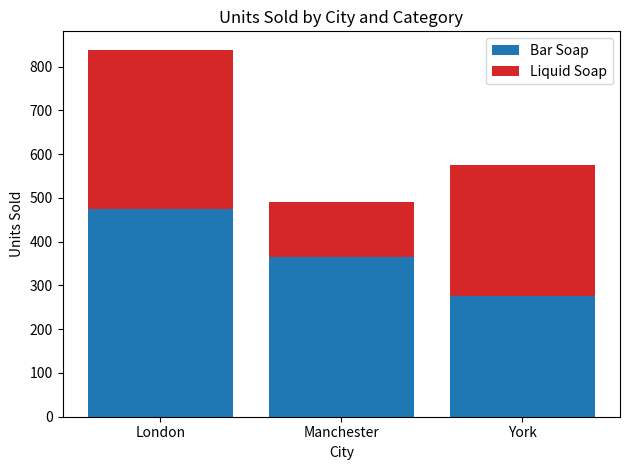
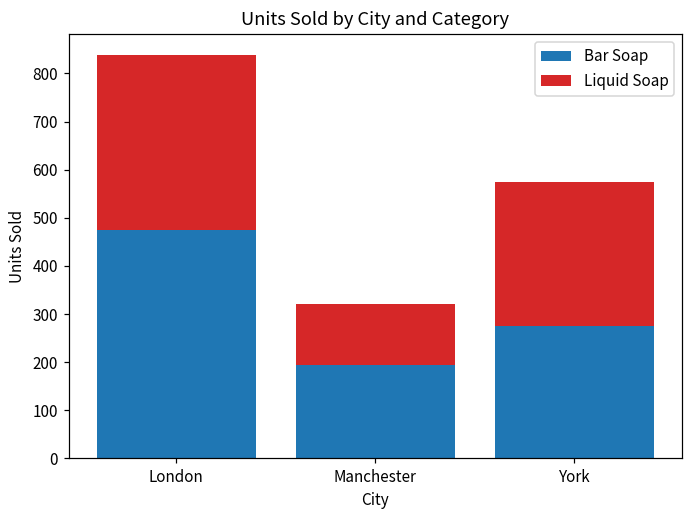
Bar Soap, Manchester: 360 -> 200
